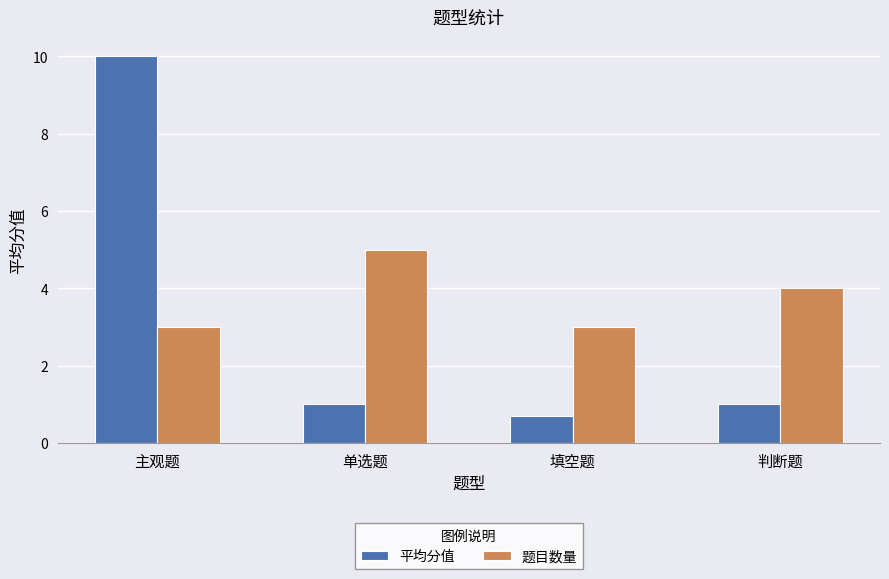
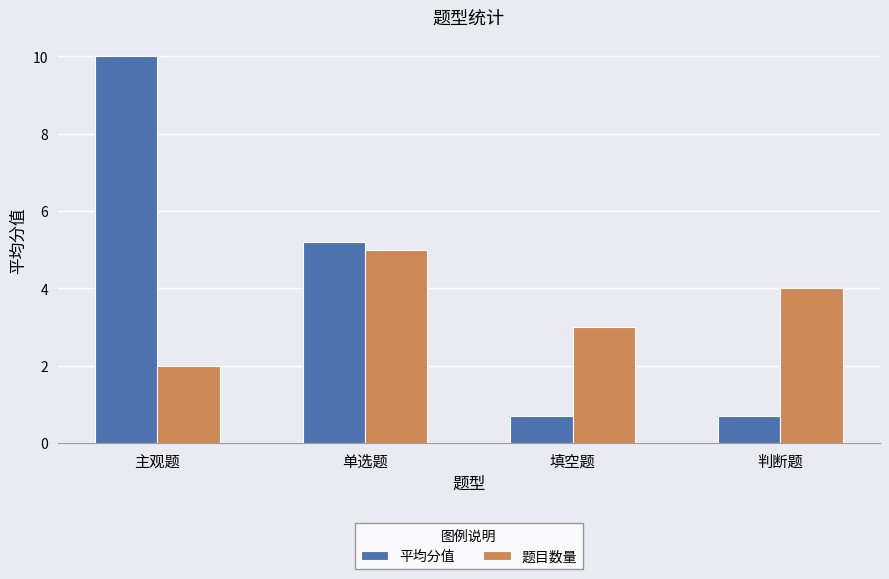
题目数量, 主观题: 3 -> 2
平均分值, 单选题: 1.0 -> 5.2
平均分值, 判断题: 1.0 -> 0.7
